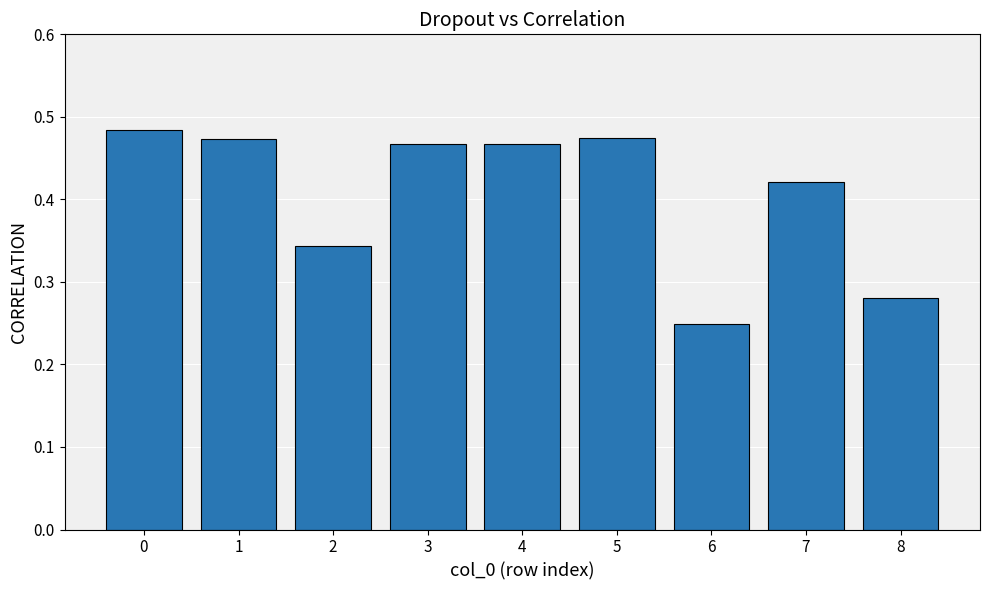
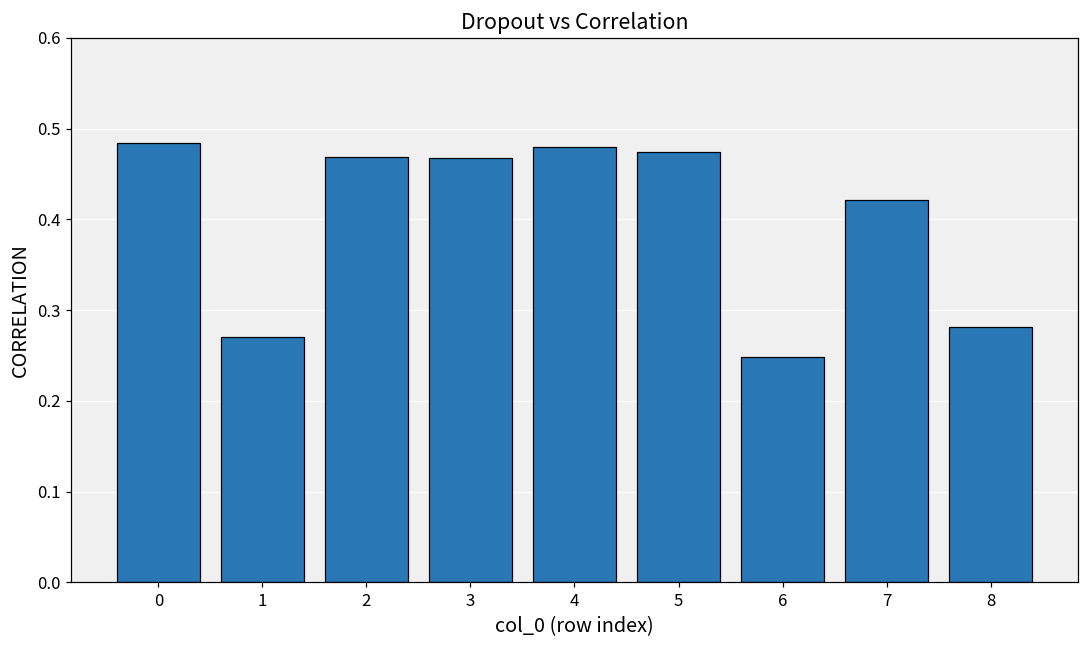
1: 0.47 -> 0.27
2: 0.34 -> 0.47
4: 0.47 -> 0.48
